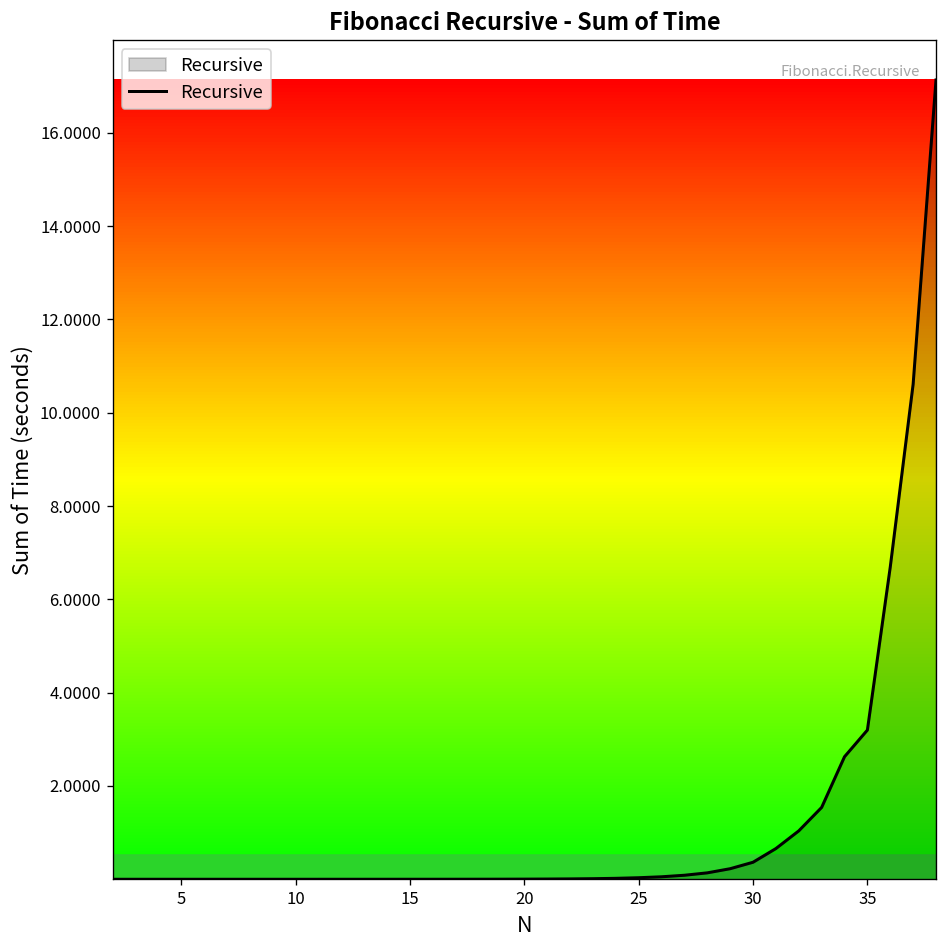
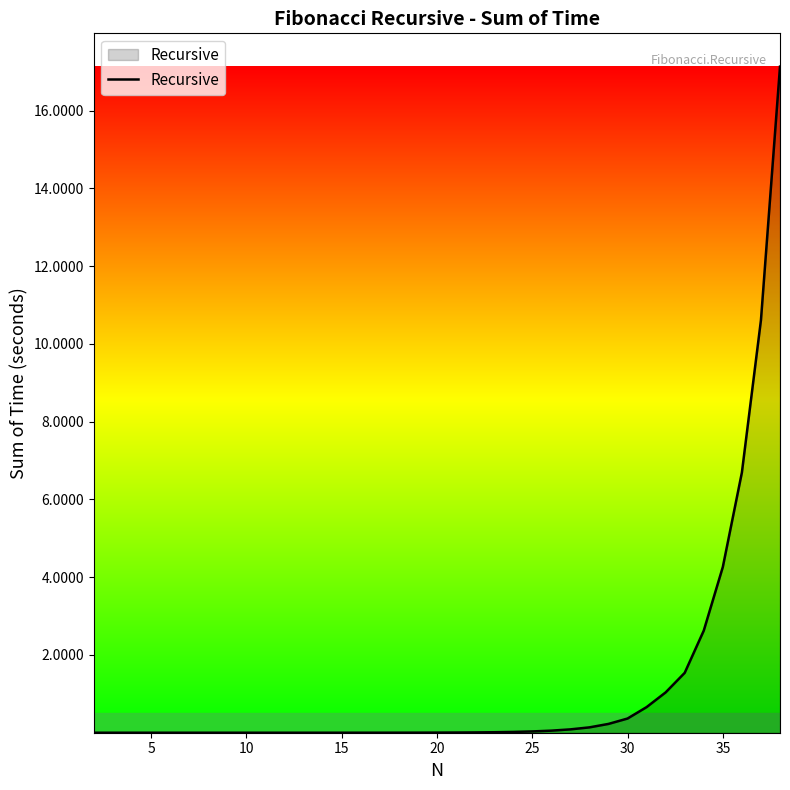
35: 3.2 -> 4.3
